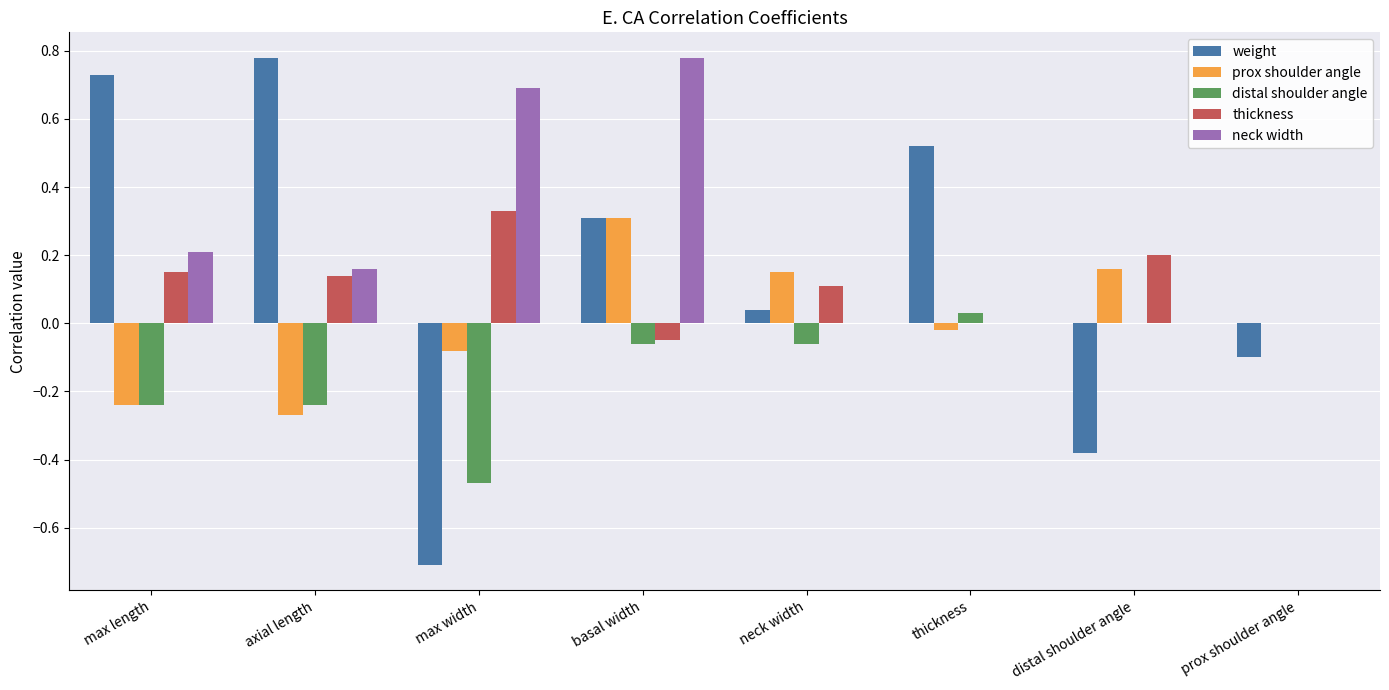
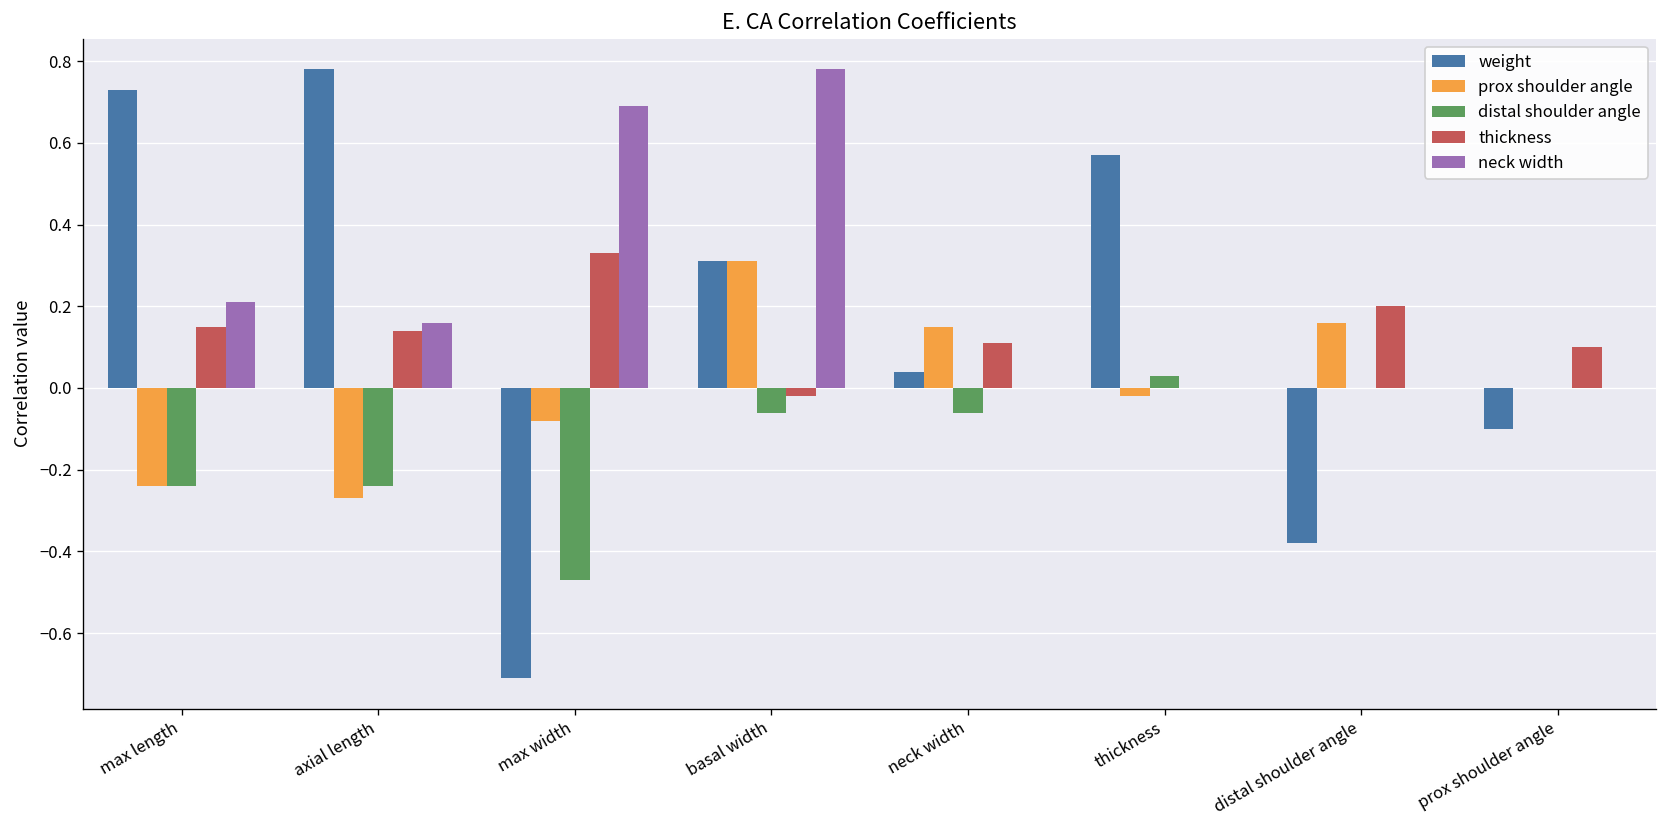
thickness, basal width: -0.05 -> -0.02
weight, thickness: 0.52 -> 0.57
thickness, prox shoulder angle: 0.0 -> 0.1
